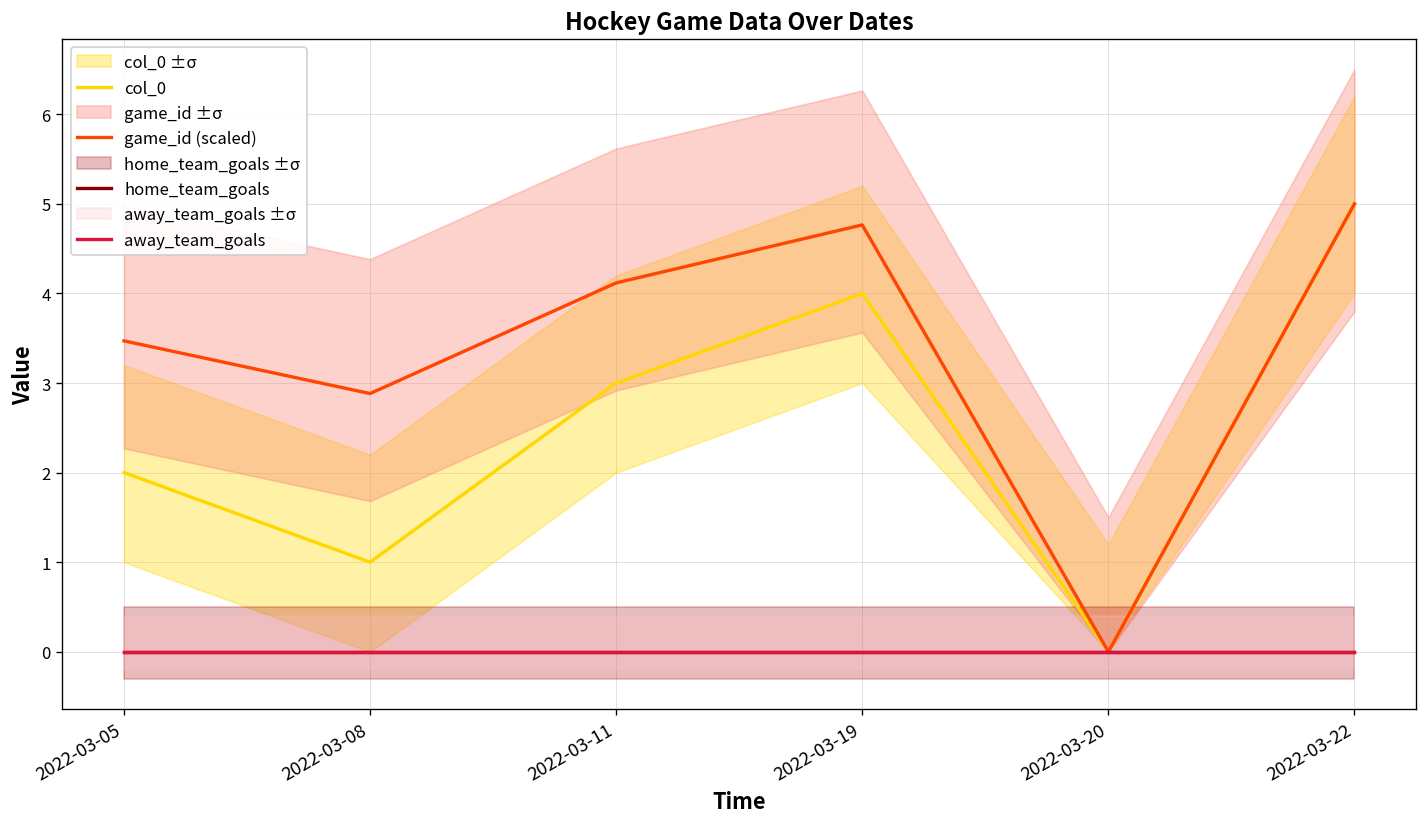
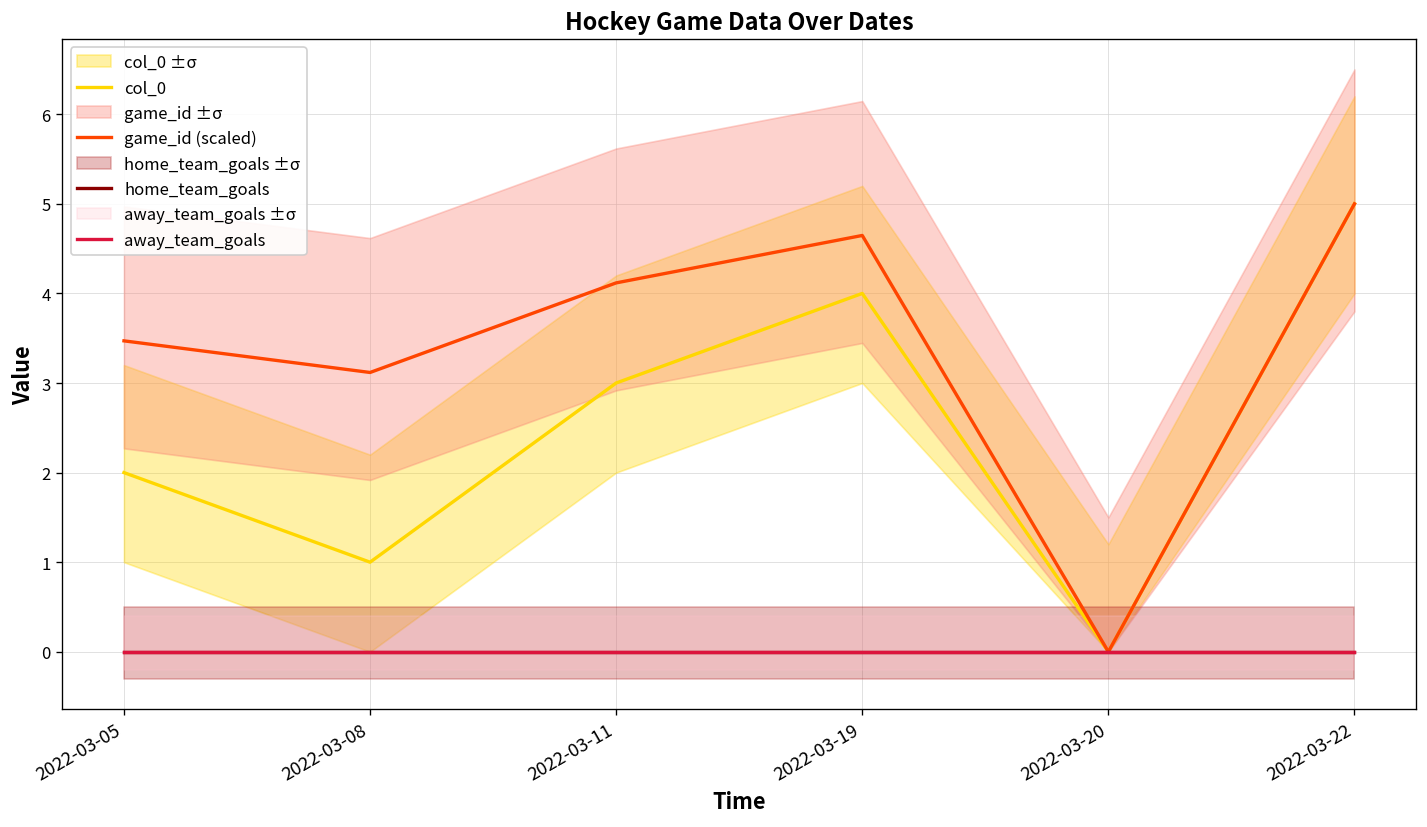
game_id (scaled), 2022-03-08: 2.9 -> 3.1
game_id (scaled), 2022-03-19: 4.8 -> 4.6
